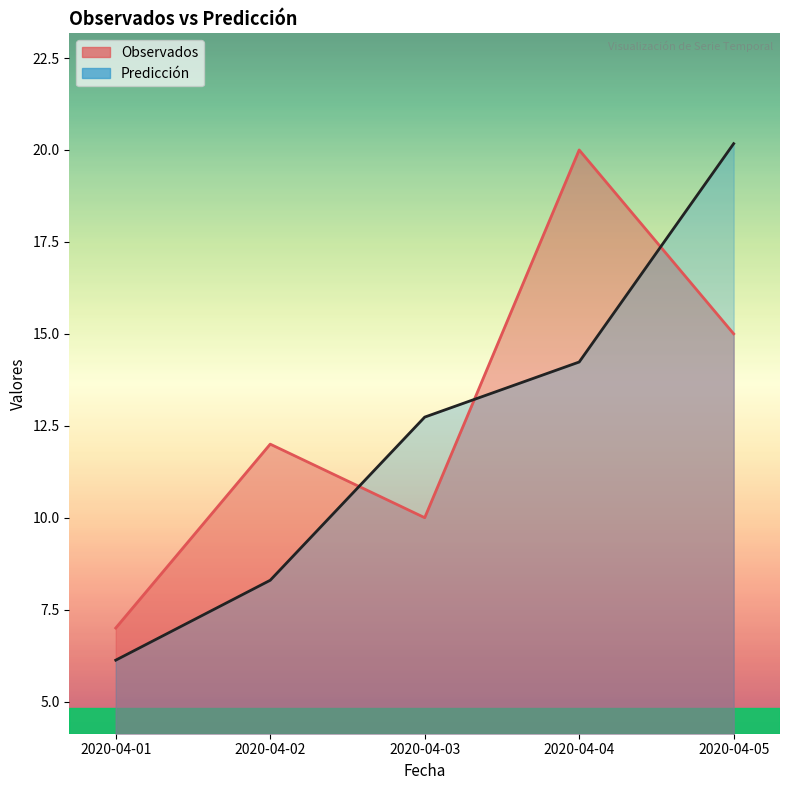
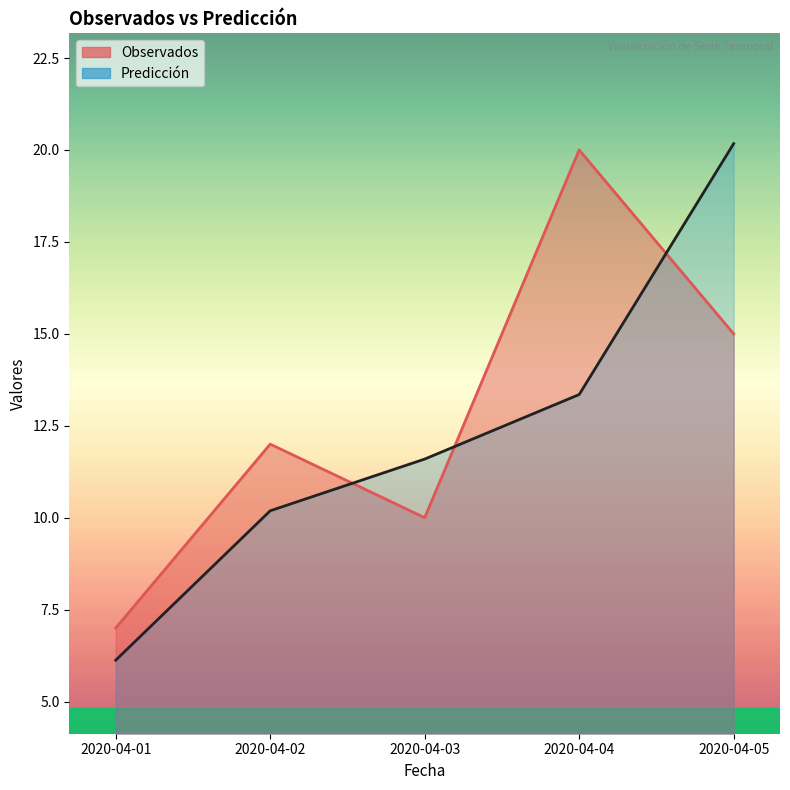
Predicción, 2020-04-02: 8.3 -> 10.2
Predicción, 2020-04-03: 12.7 -> 11.6
Predicción, 2020-04-04: 14.2 -> 13.3
